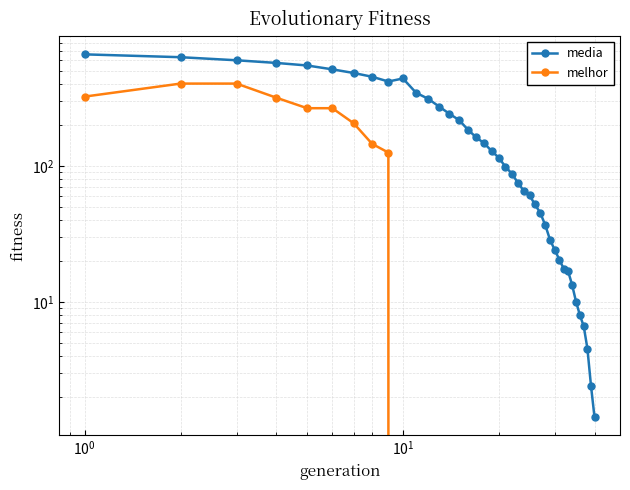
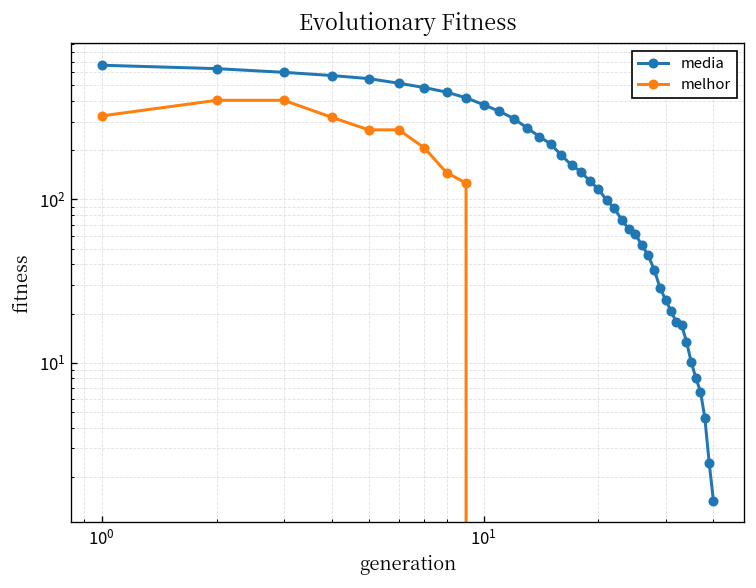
media, 10^1: 440 -> 380
